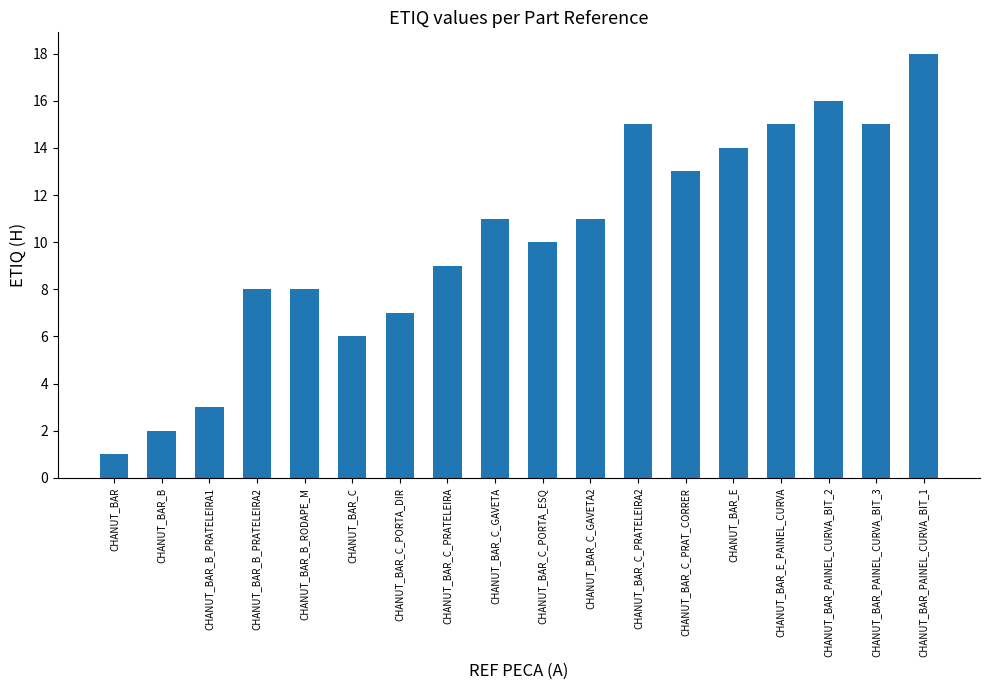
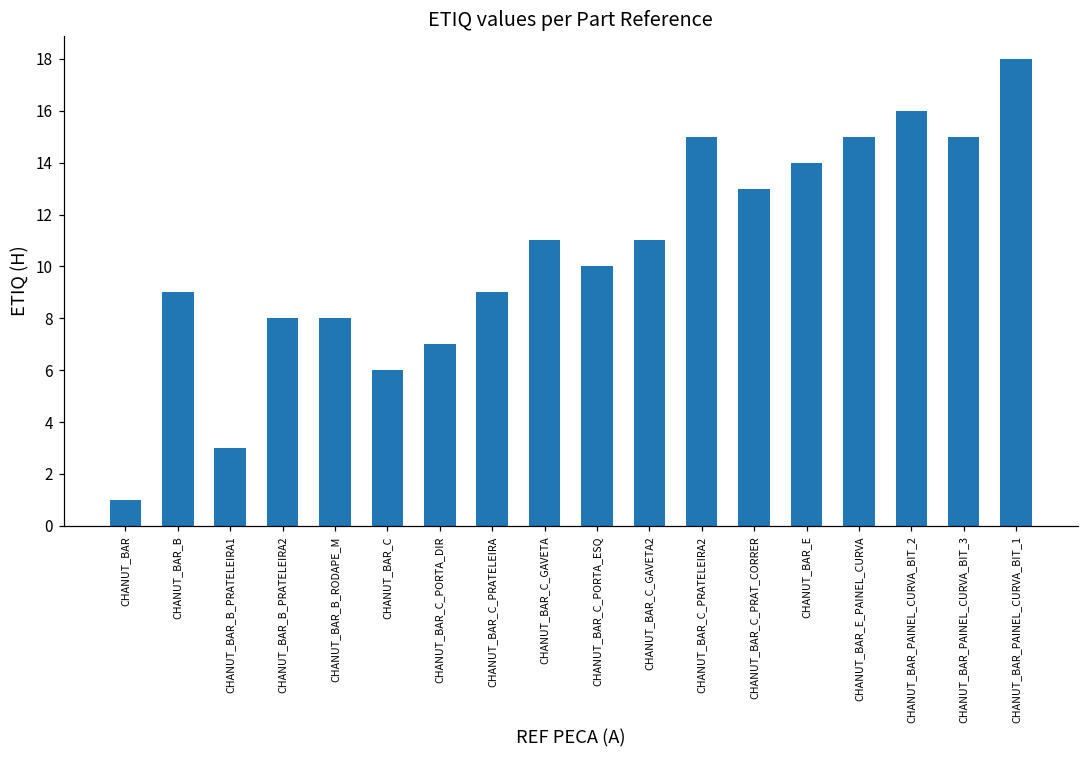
CHANUT_BAR_B: 2 -> 9
